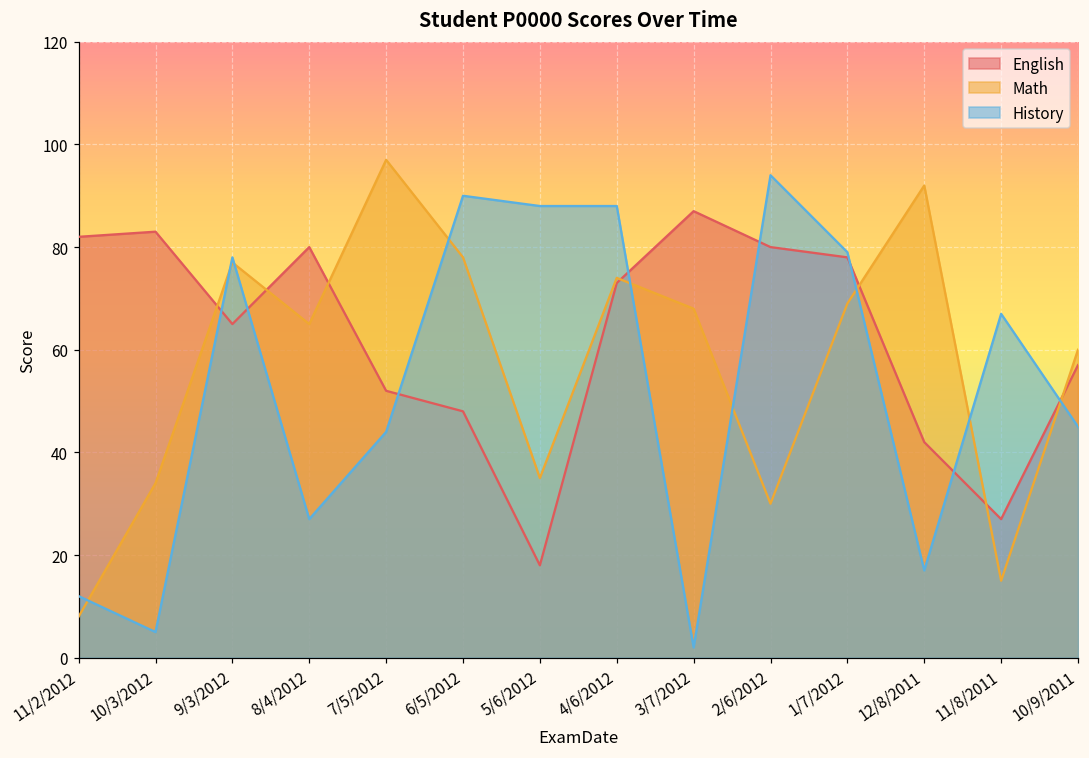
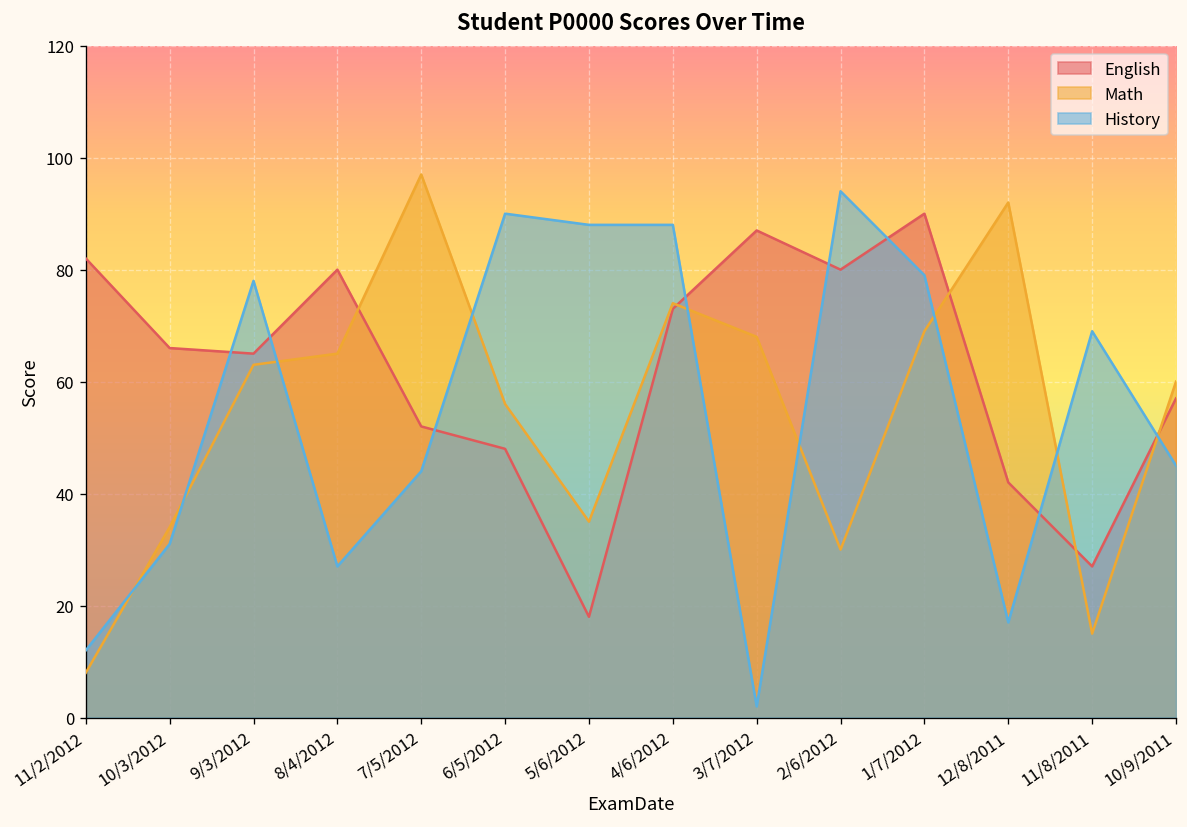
English, 10/3/2012: 83 -> 66
History, 10/3/2012: 5 -> 31
Math, 9/3/2012: 77 -> 63
Math, 6/5/2012: 78 -> 56
English, 1/7/2012: 78 -> 90
History, 11/8/2011: 67 -> 69
